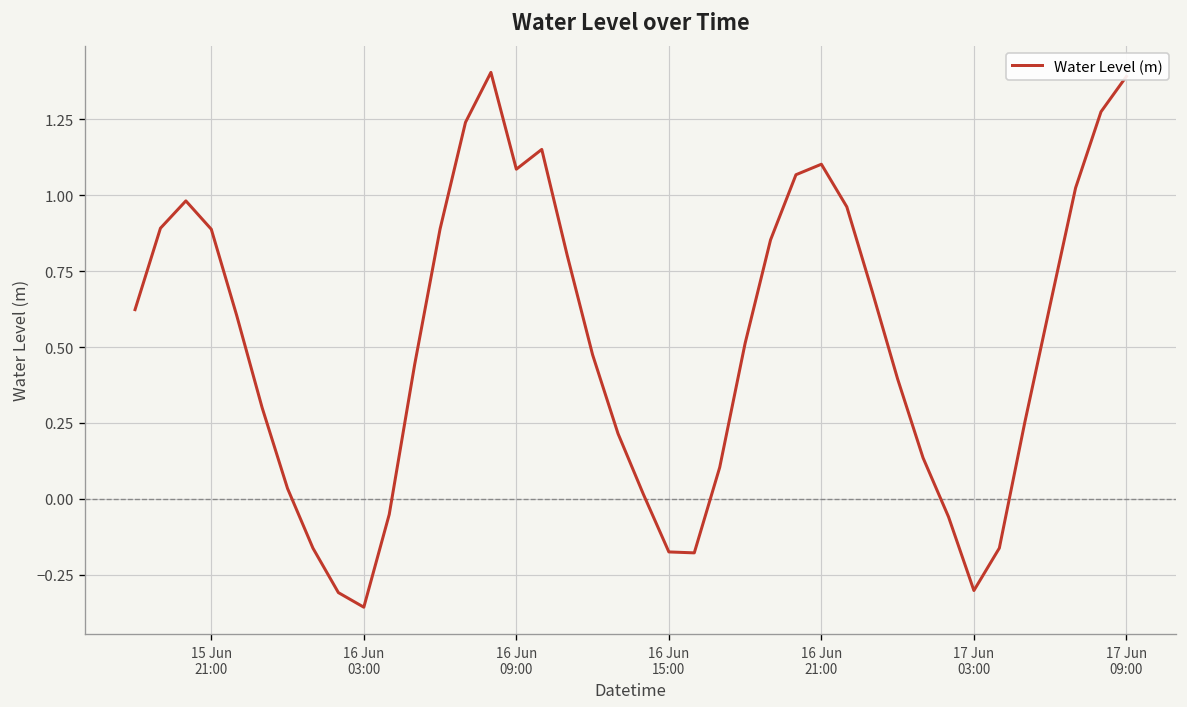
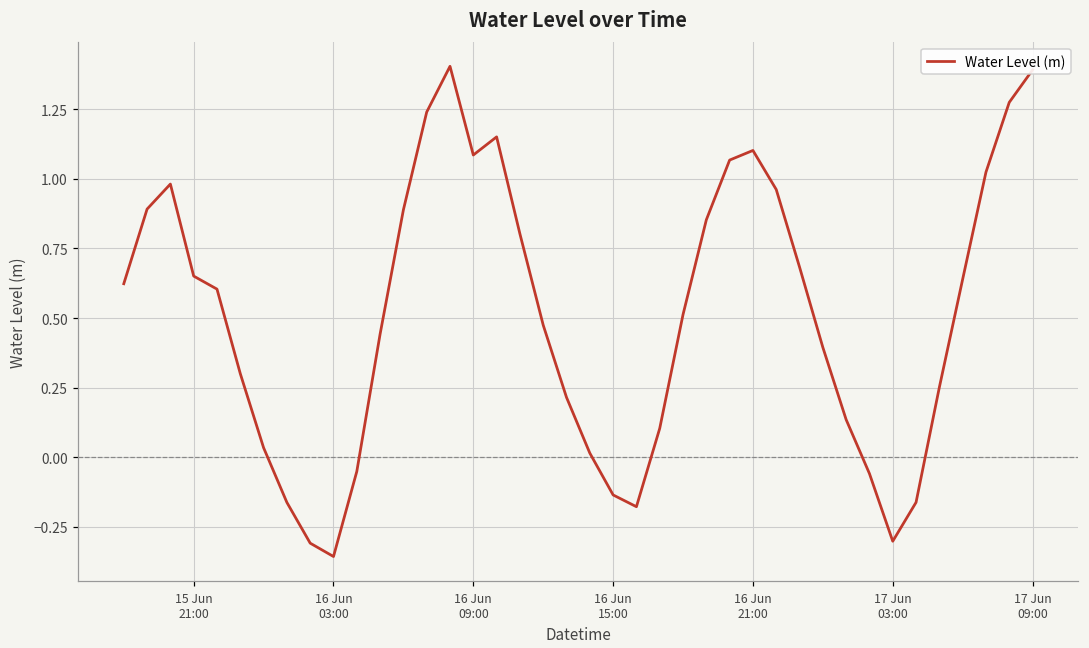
15 Jun 21:00: 0.89 -> 0.65
16 Jun 15:00: -0.18 -> -0.14
